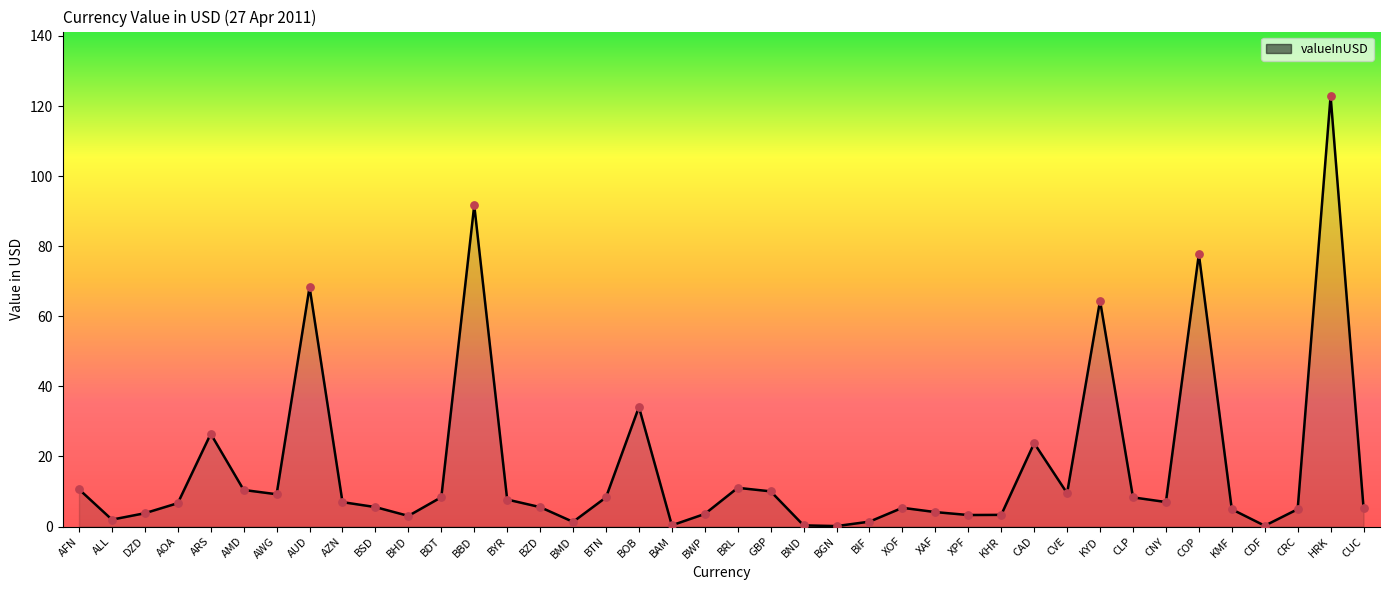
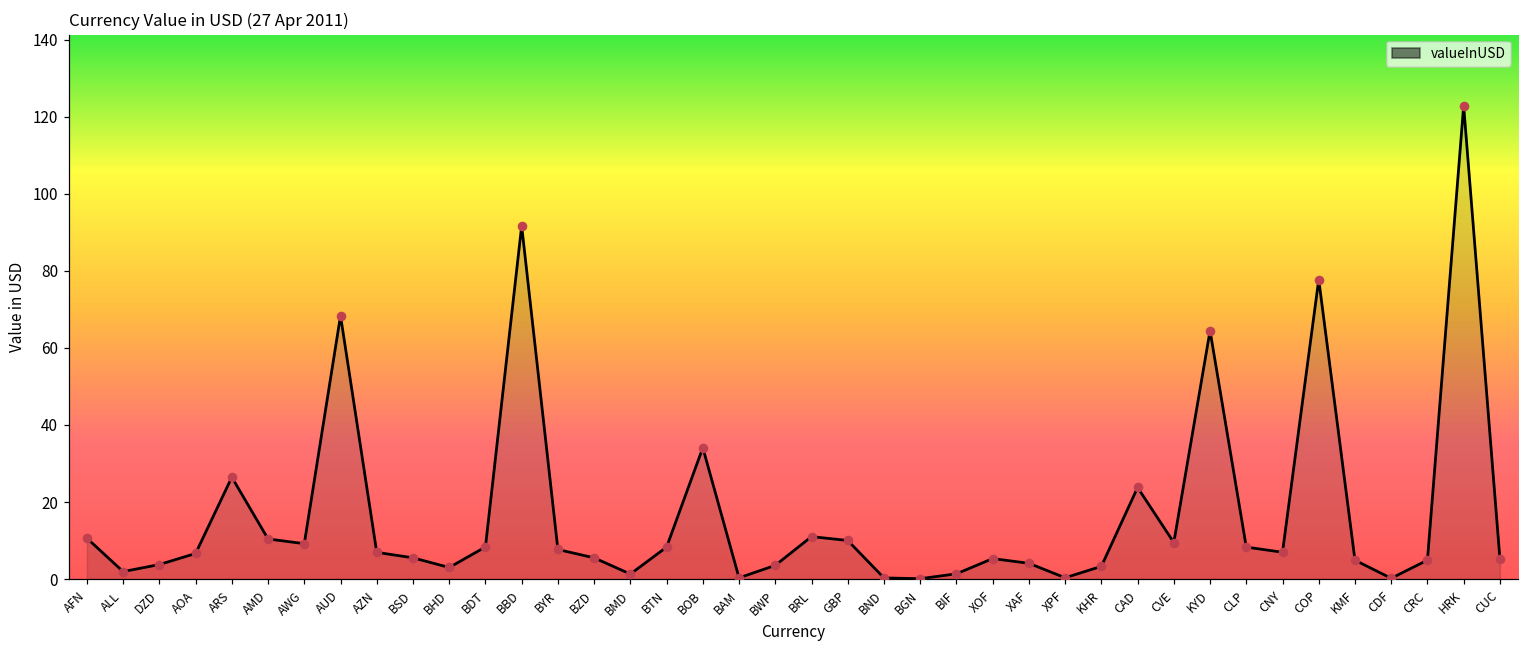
XPF: 3 -> 0
